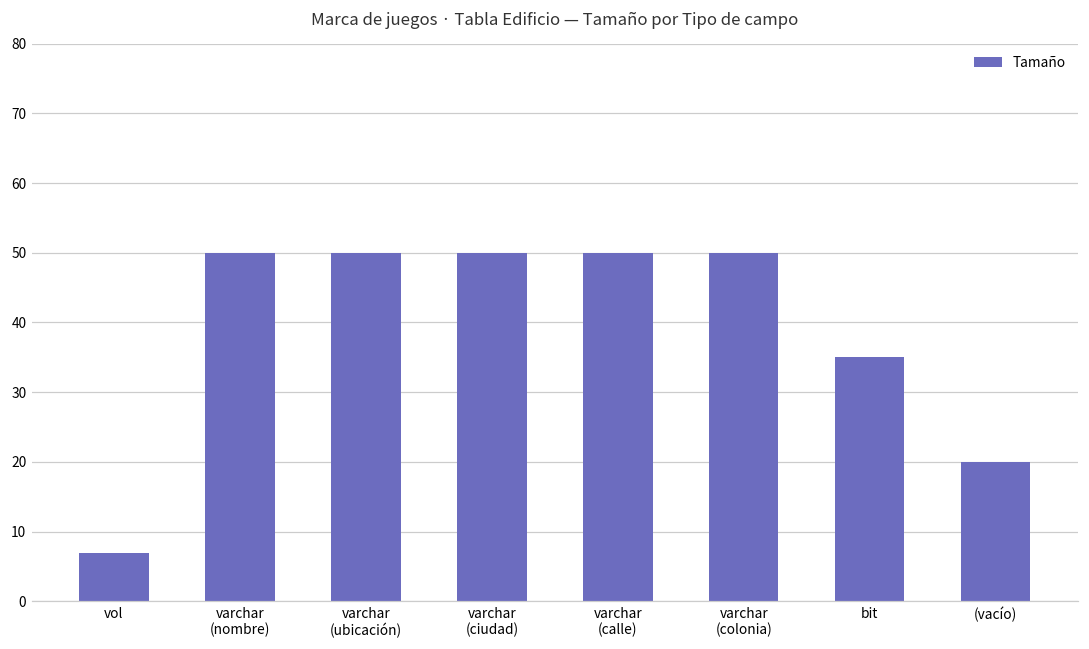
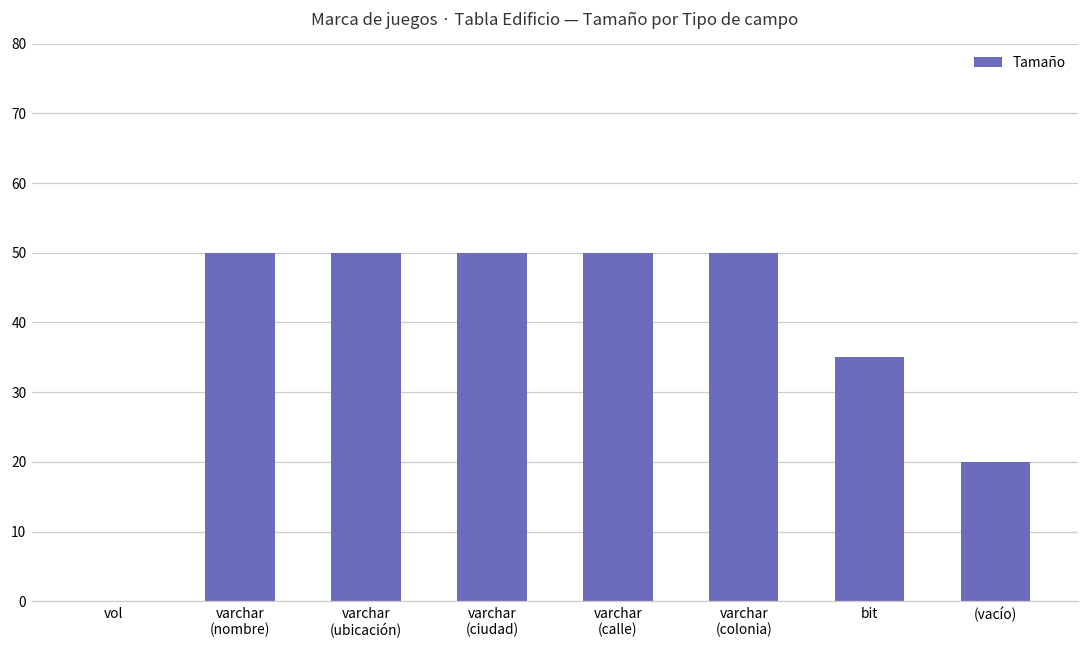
vol: 7 -> 0
